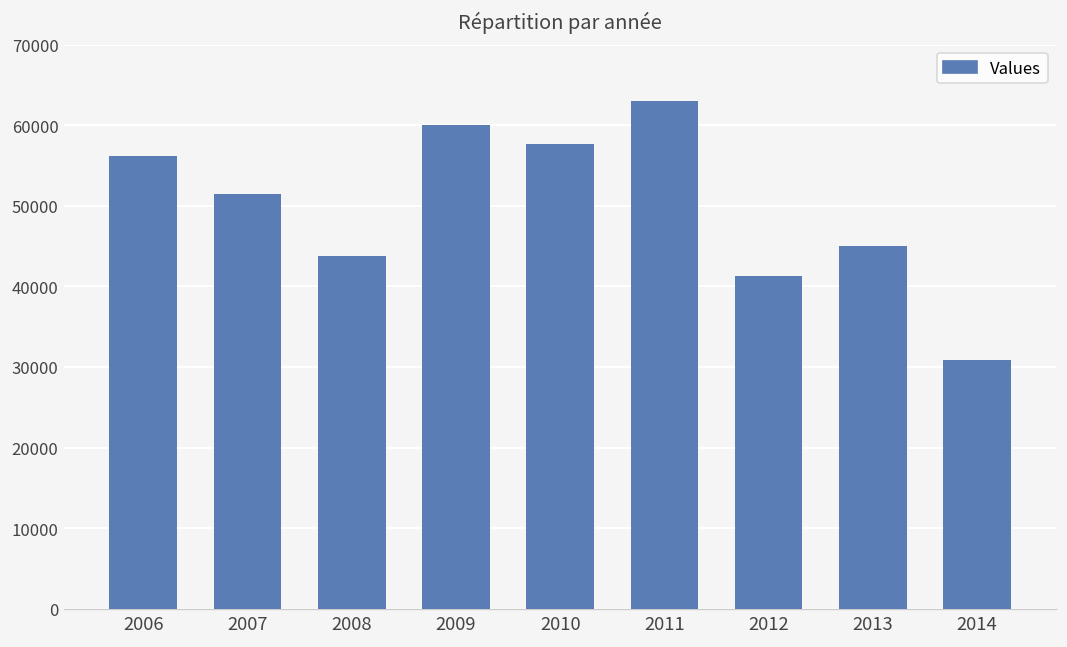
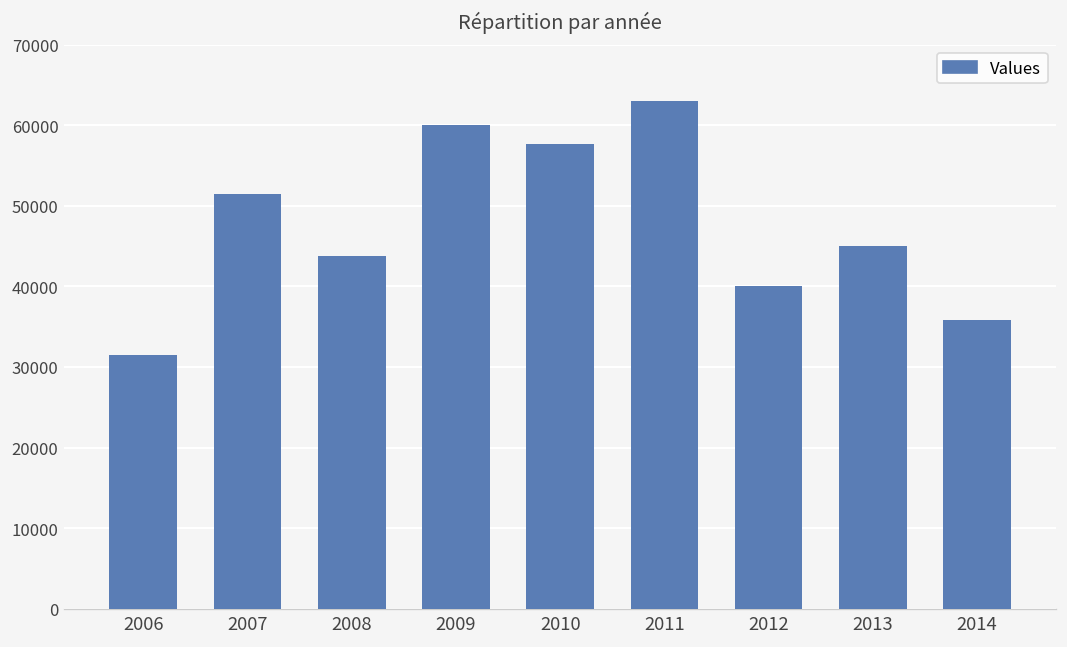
2006: 56000 -> 31000
2012: 41000 -> 40000
2014: 31000 -> 36000
